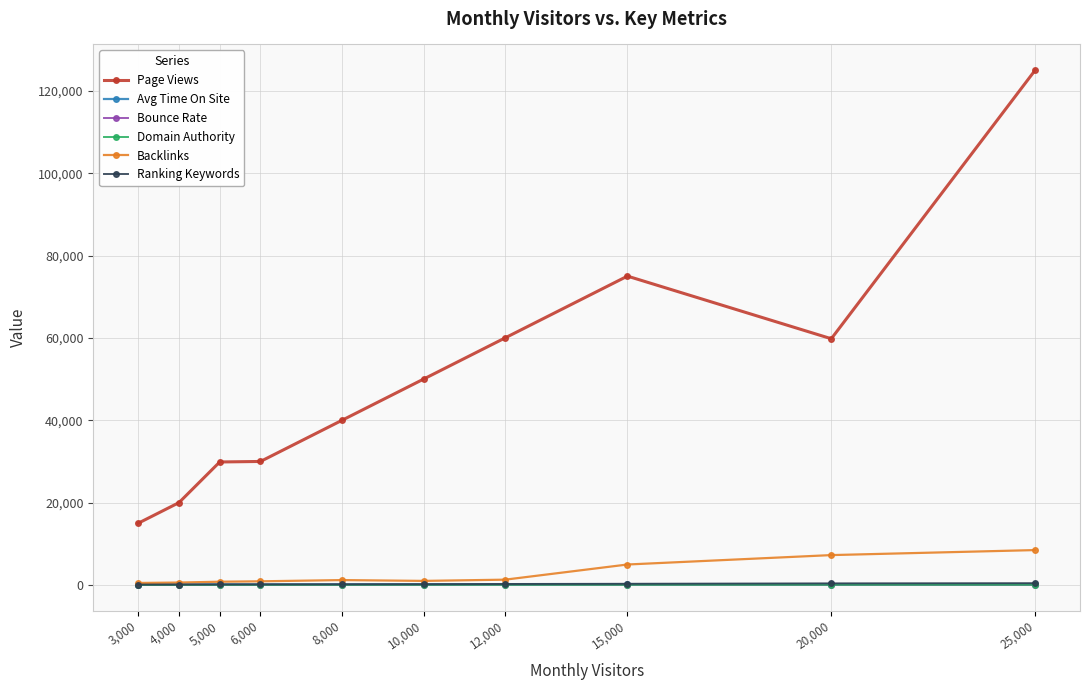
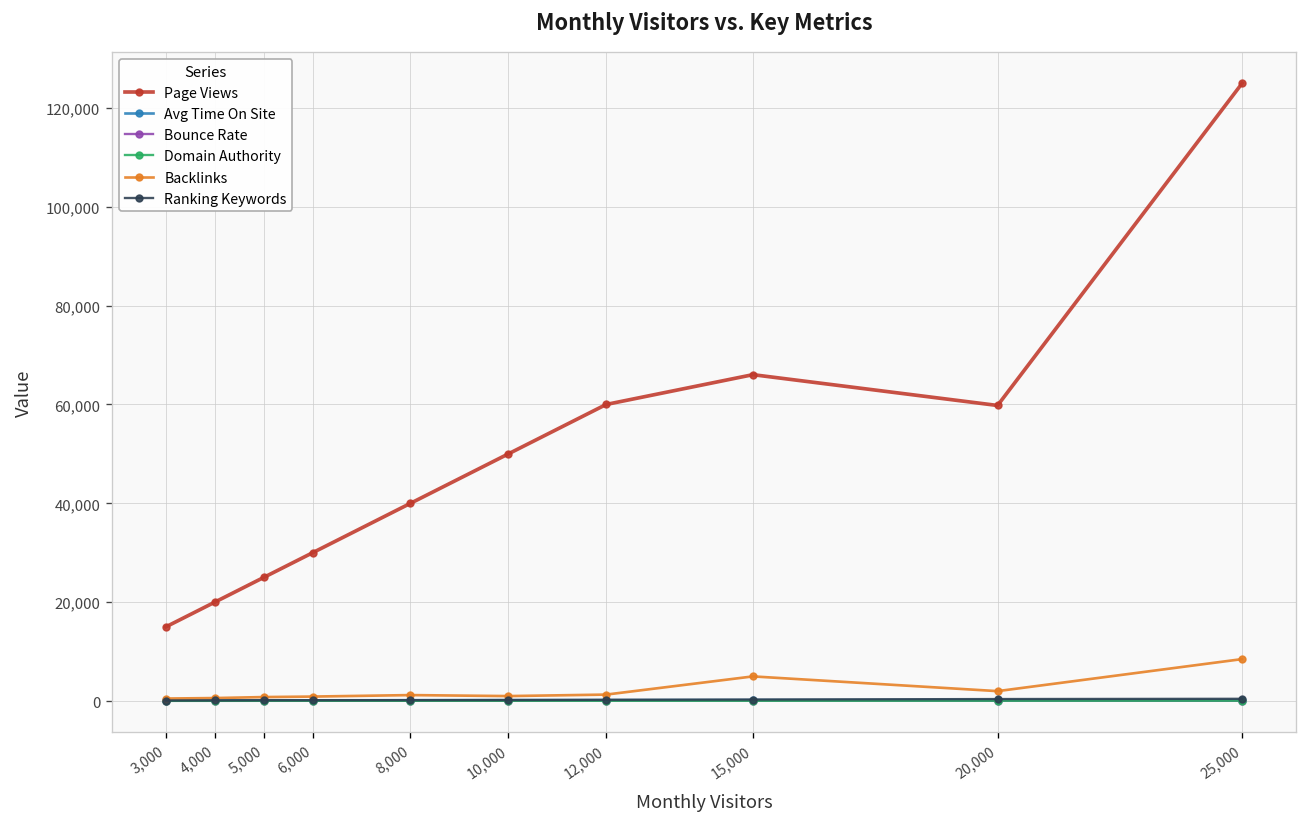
Page Views, 5,000: 30,000 -> 25,000
Page Views, 15,000: 75,000 -> 66,000
Backlinks, 20,000: 7,000 -> 2,000
